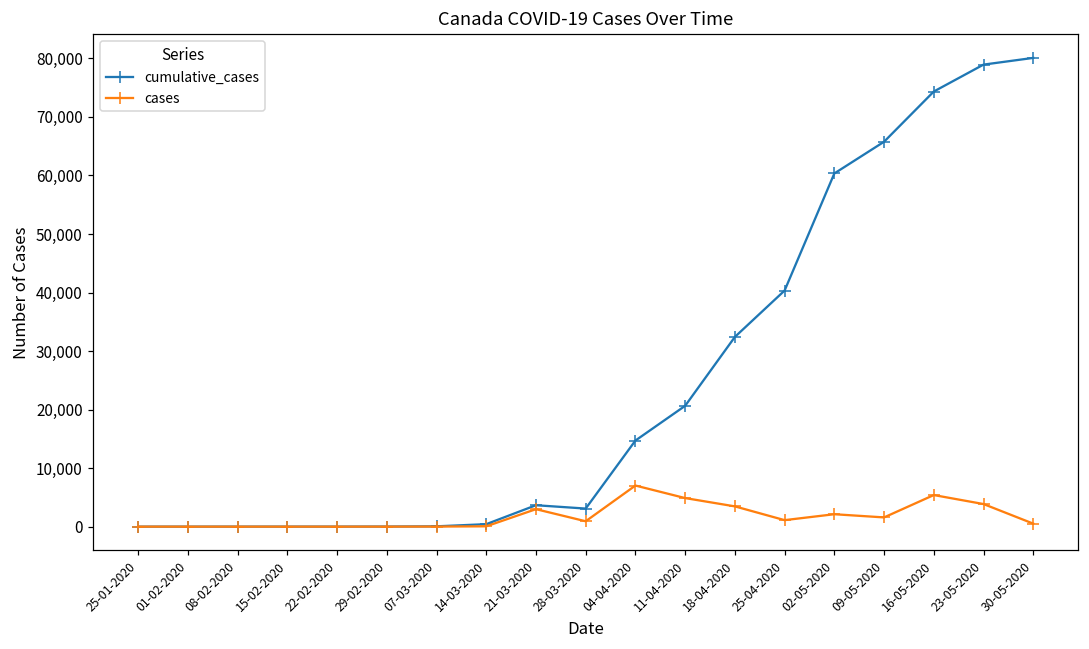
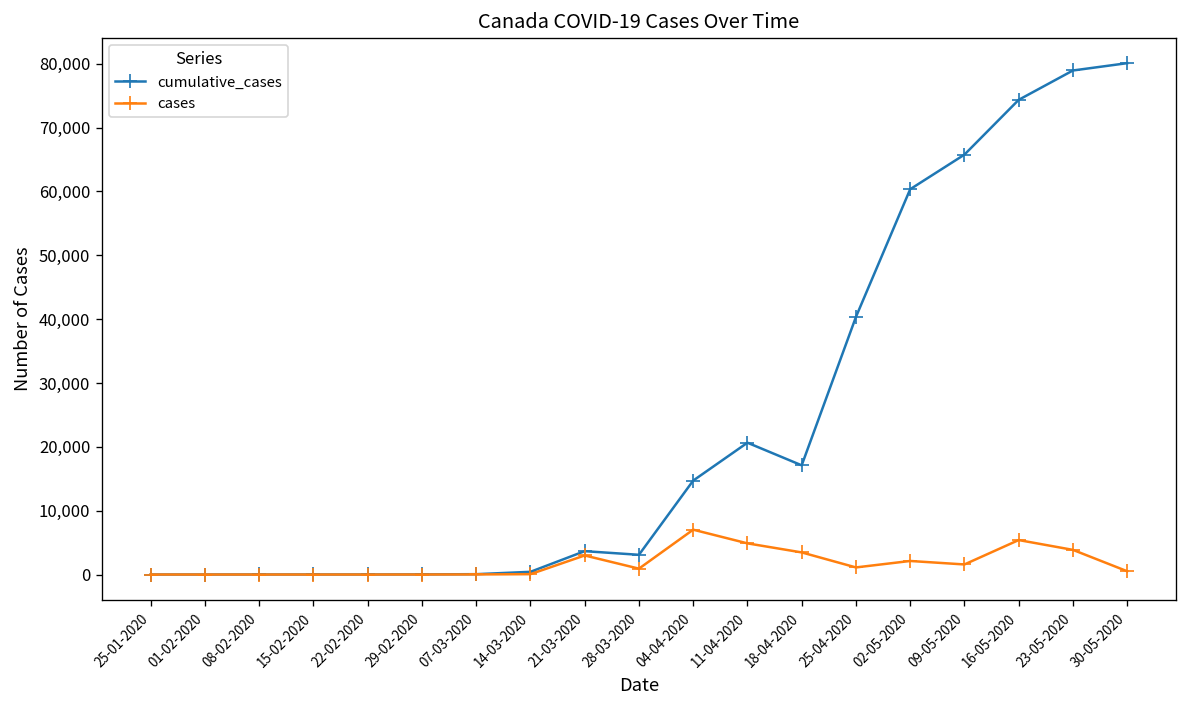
cumulative_cases, 18-04-2020: 32,000 -> 17,000
